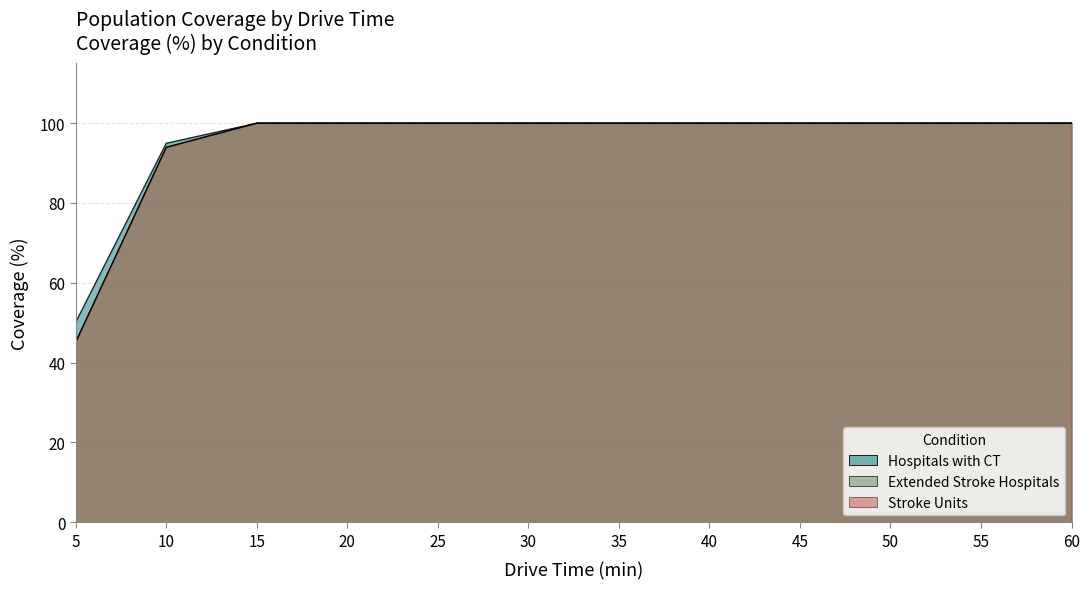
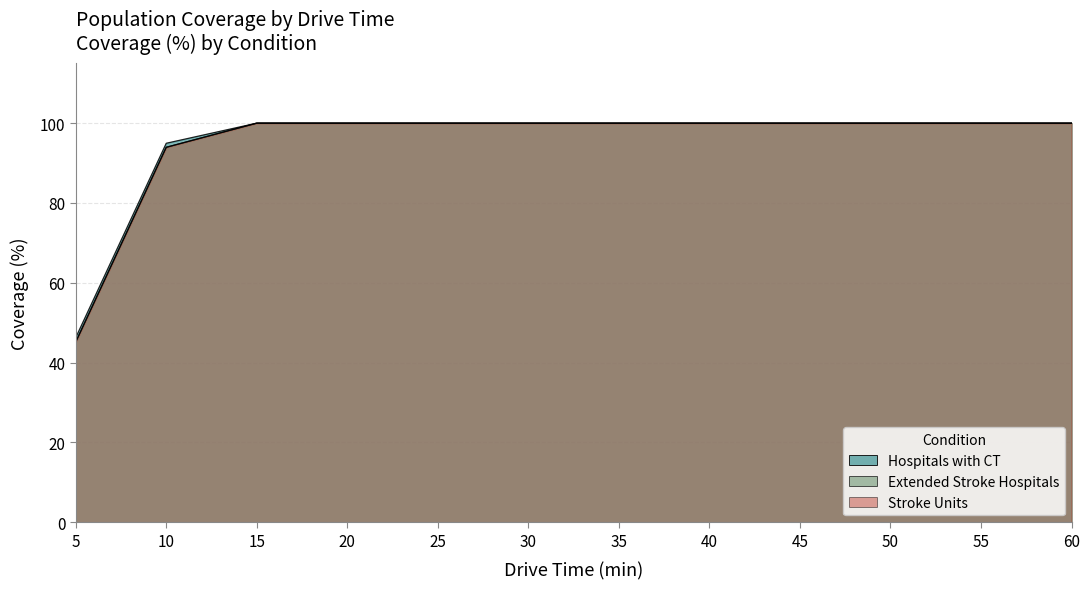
Hospitals with CT, 5: 50 -> 46
